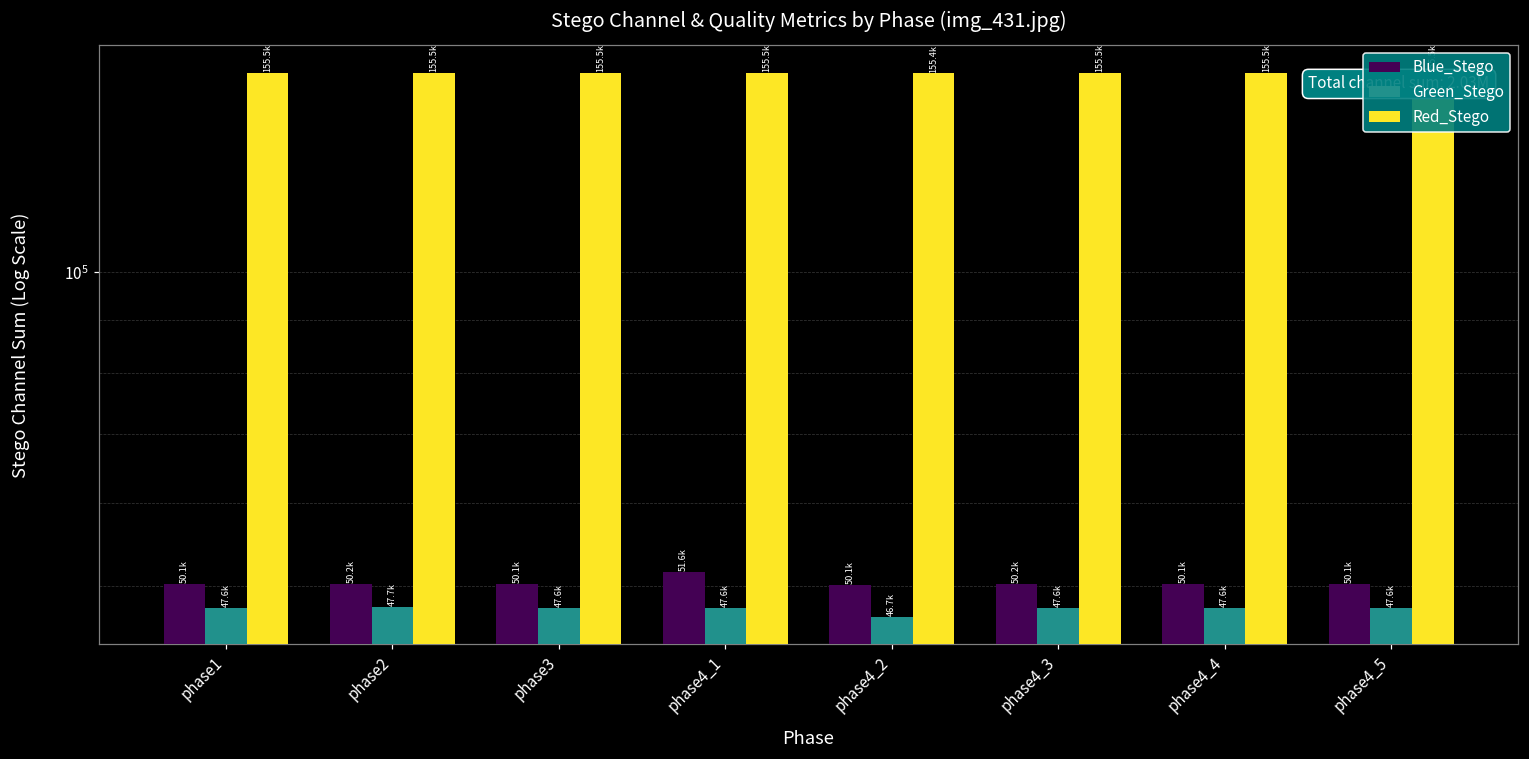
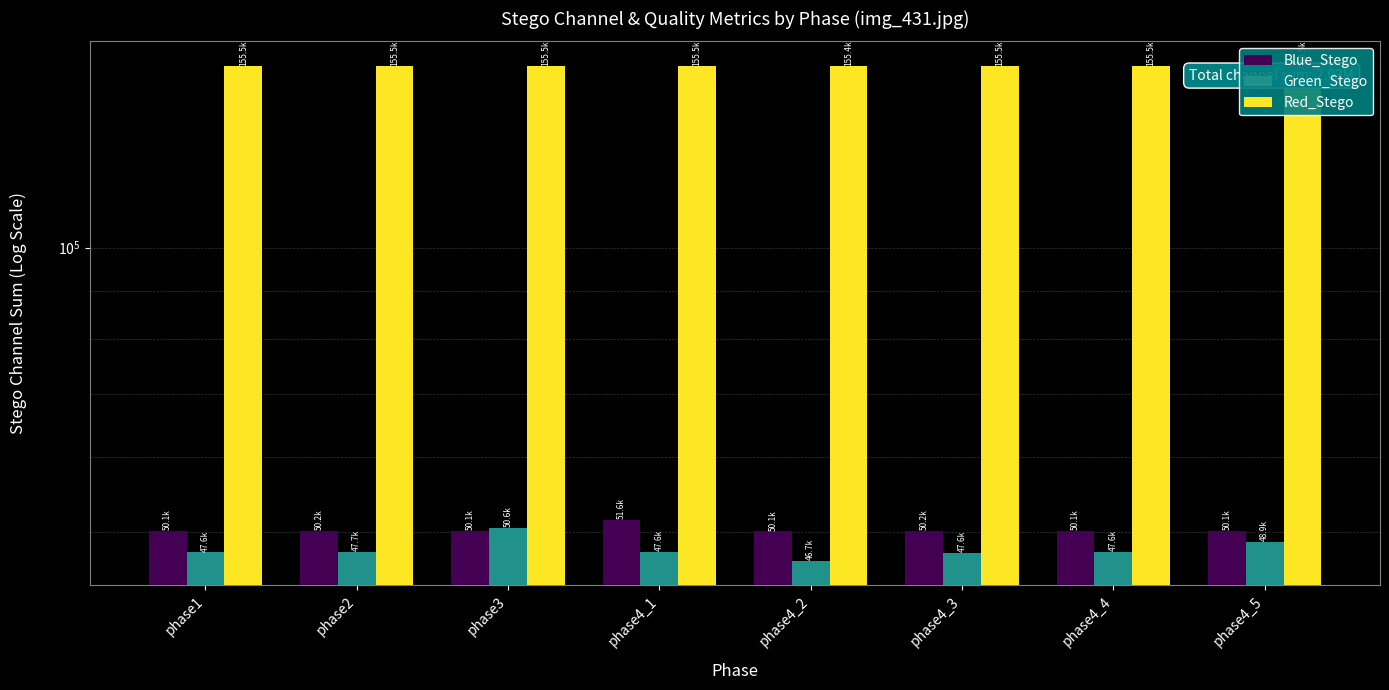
Green_Stego, phase3: 47.6k -> 50.6k
Green_Stego, phase4_5: 47.6k -> 48.9k
